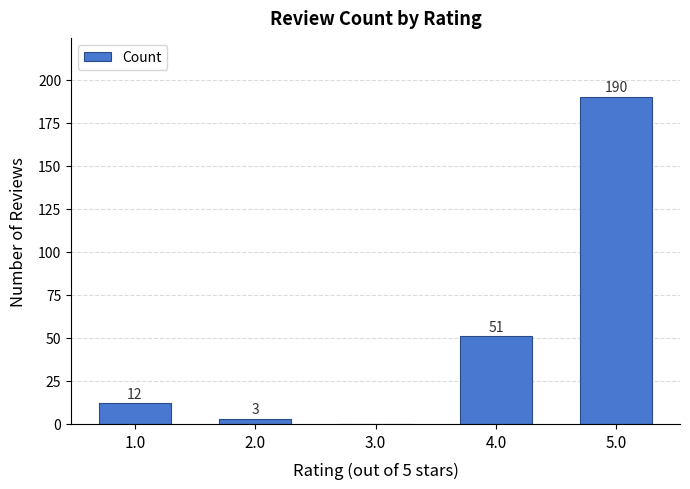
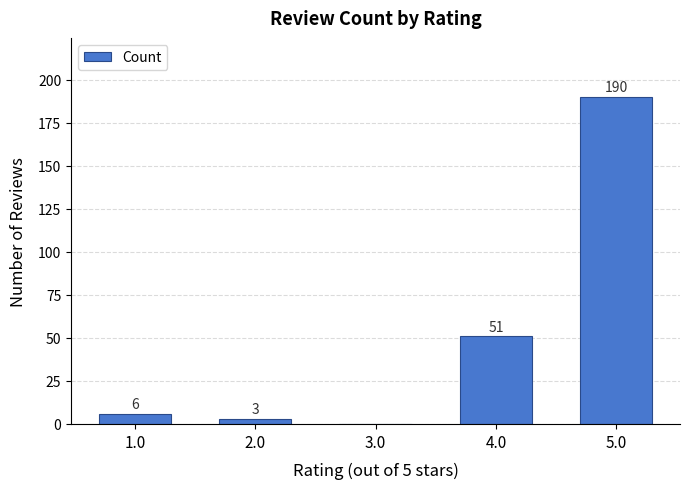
1.0: 12 -> 6
